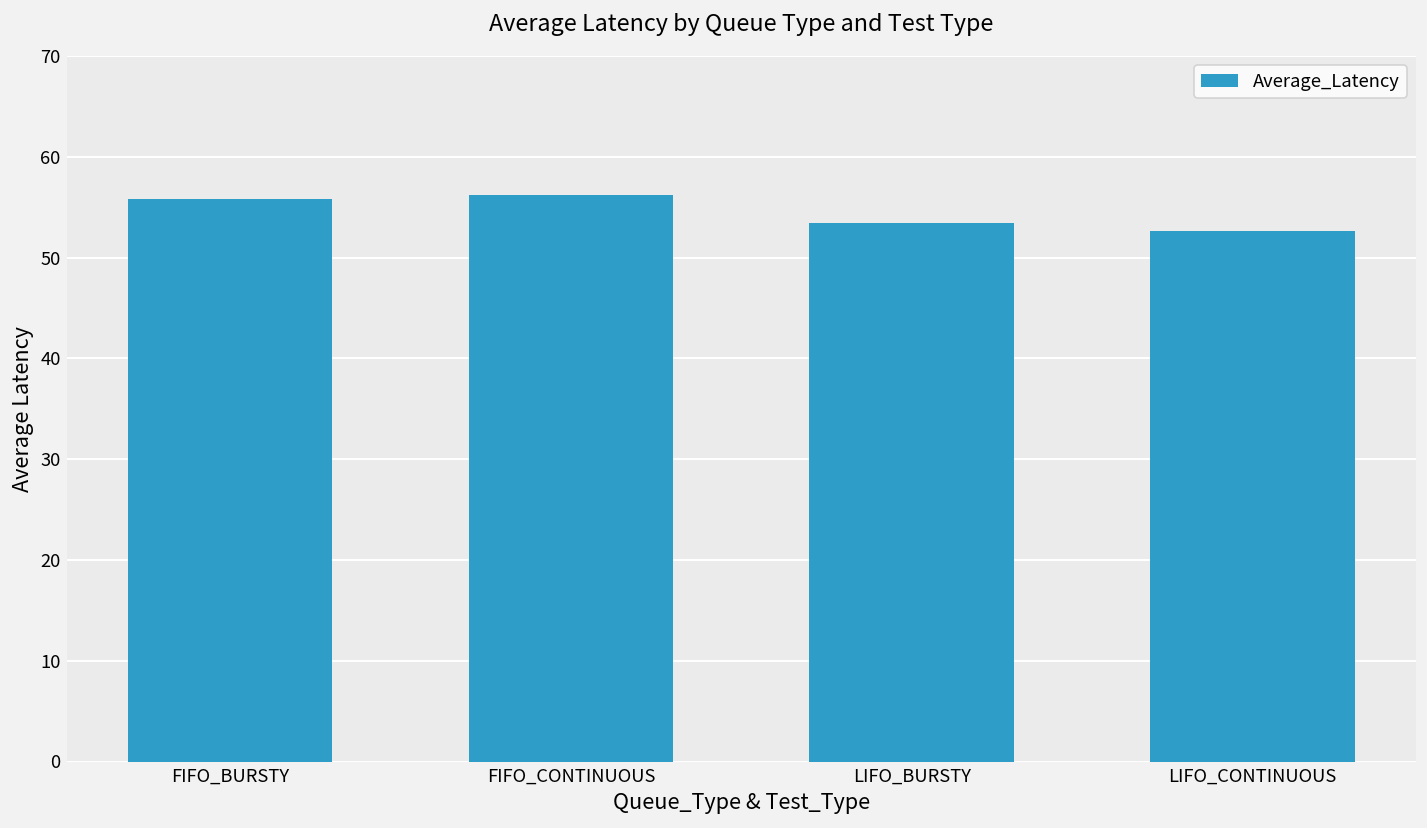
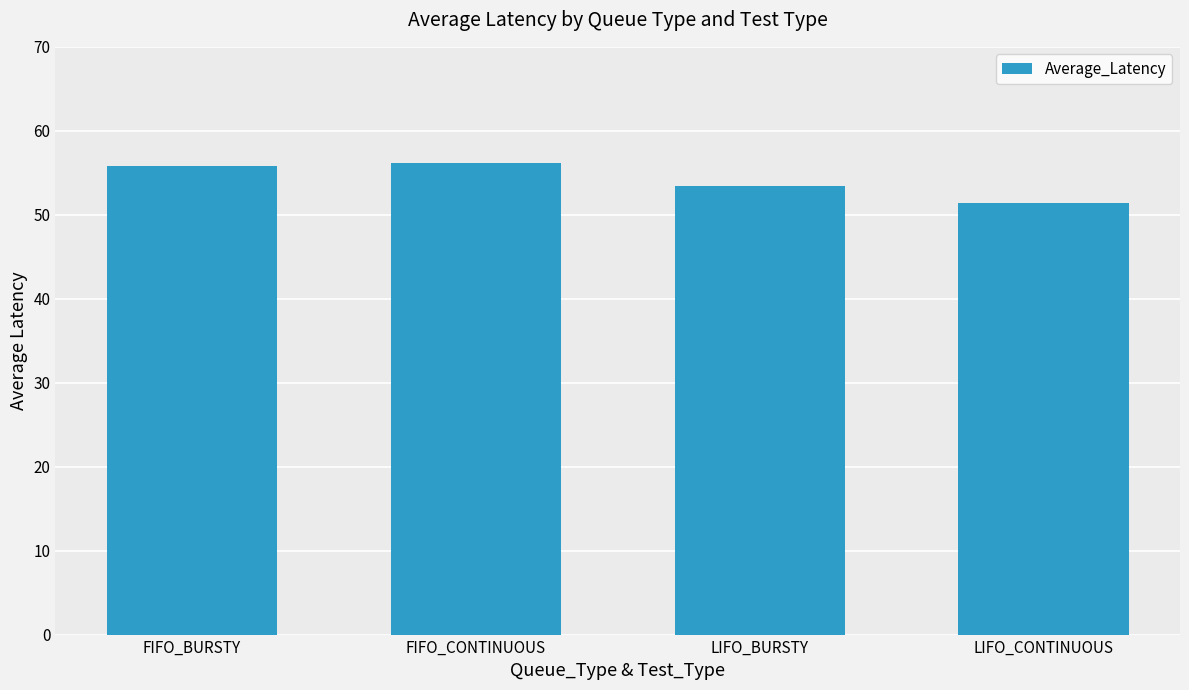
LIFO_CONTINUOUS: 53 -> 51
